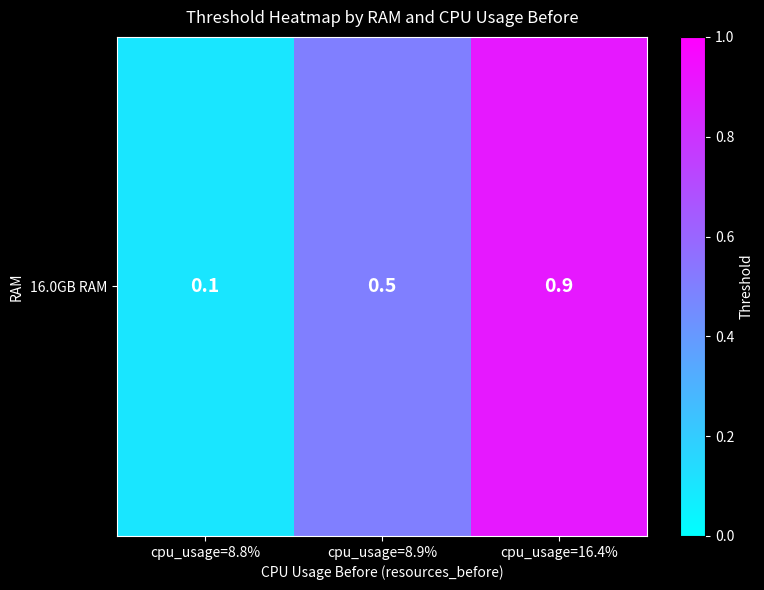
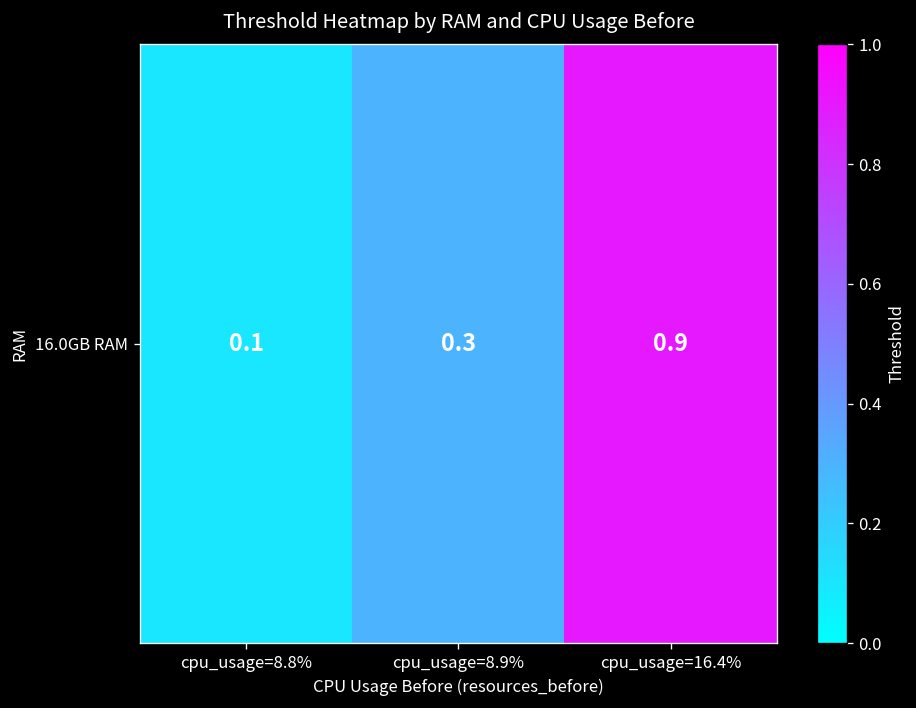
16.0GB RAM, cpu_usage=8.9%: 0.5 -> 0.3
